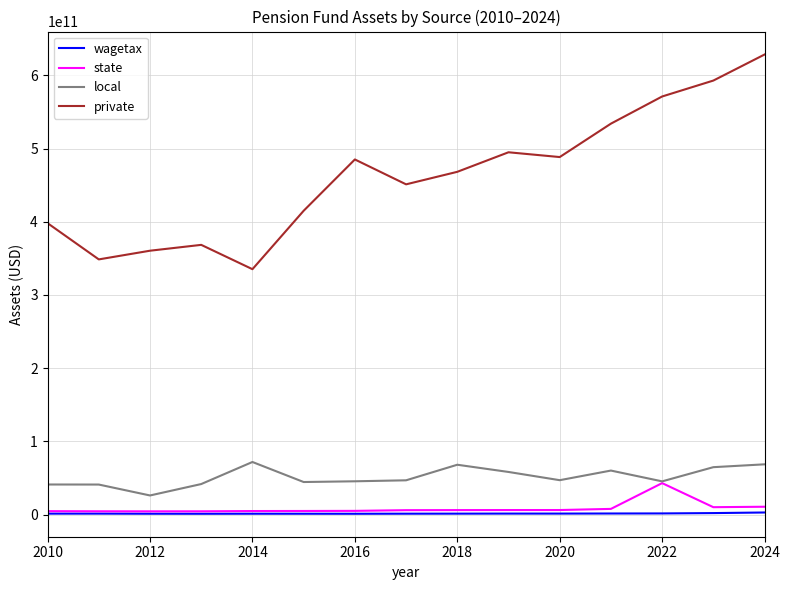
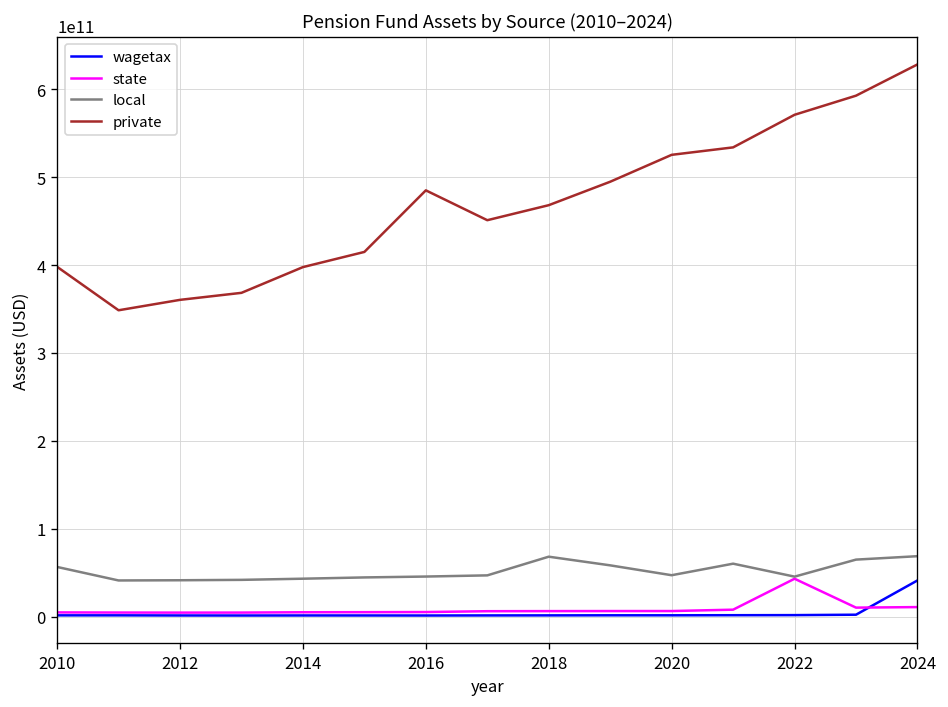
local, 2010: 40000000000 -> 60000000000
local, 2012: 30000000000 -> 40000000000
local, 2014: 70000000000 -> 40000000000
private, 2014: 340000000000 -> 400000000000
private, 2020: 490000000000 -> 530000000000
wagetax, 2024: 0 -> 40000000000
